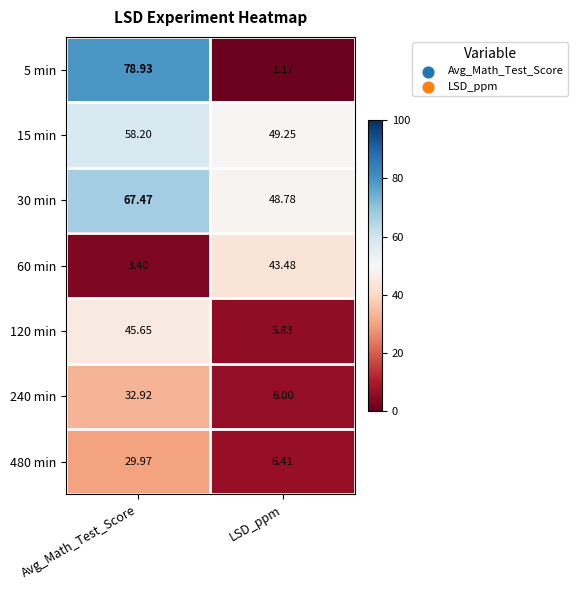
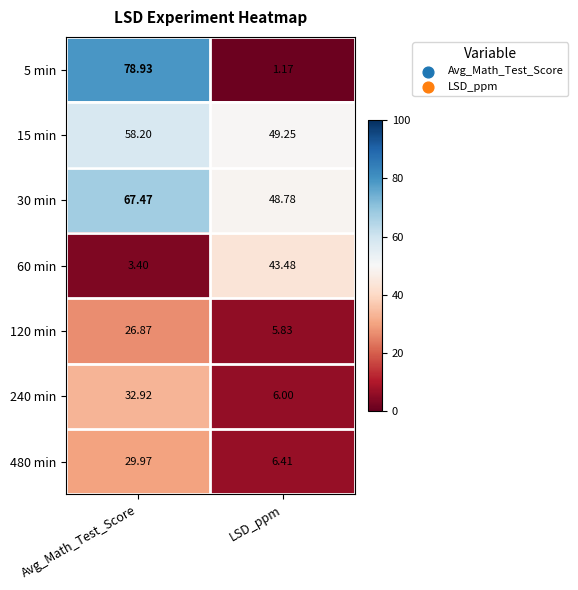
120 min, Avg_Math_Test_Score: 45.65 -> 26.87
